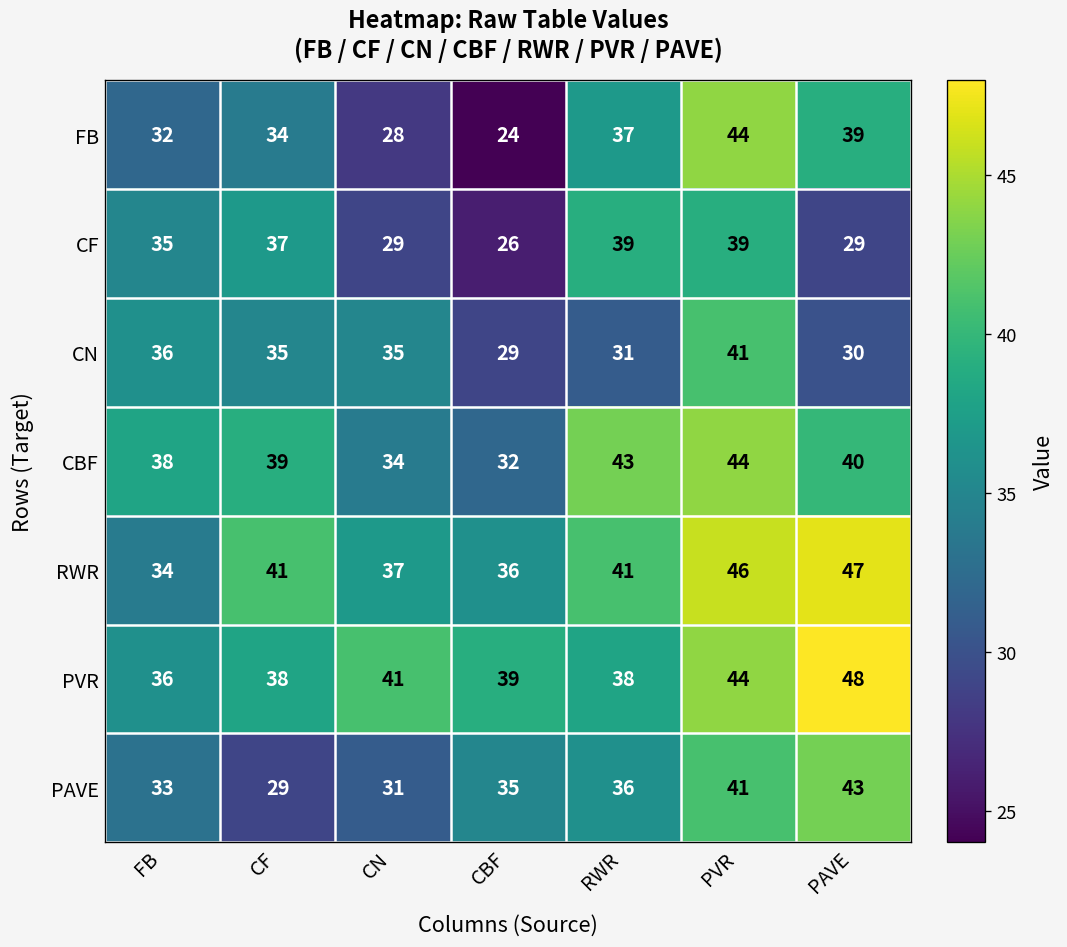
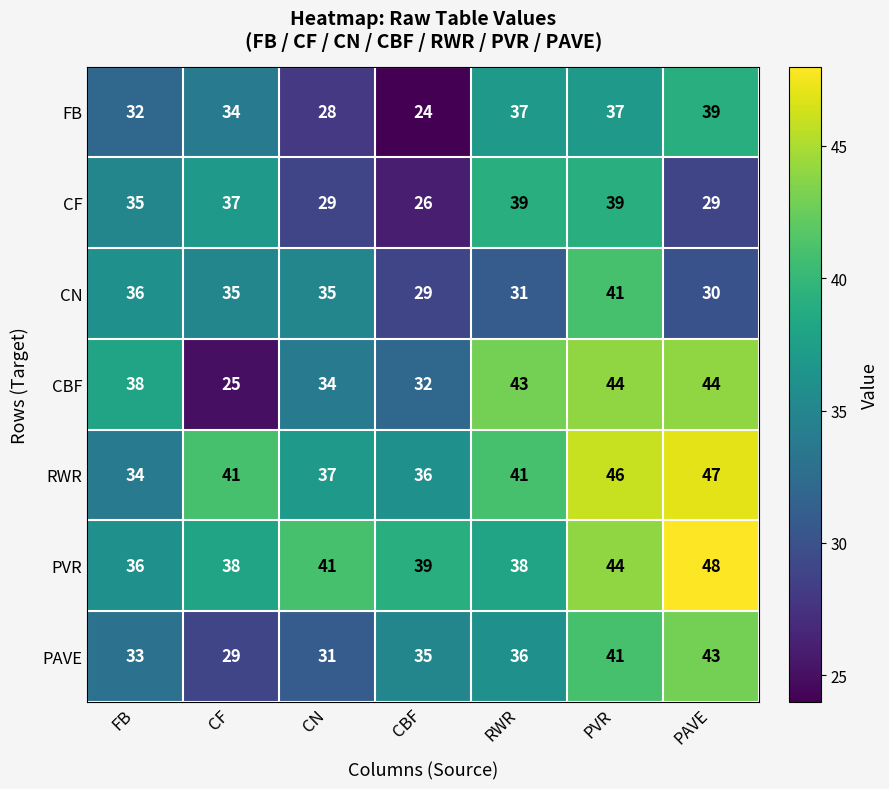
FB, PVR: 44 -> 37
CBF, CF: 39 -> 25
CBF, PAVE: 40 -> 44
